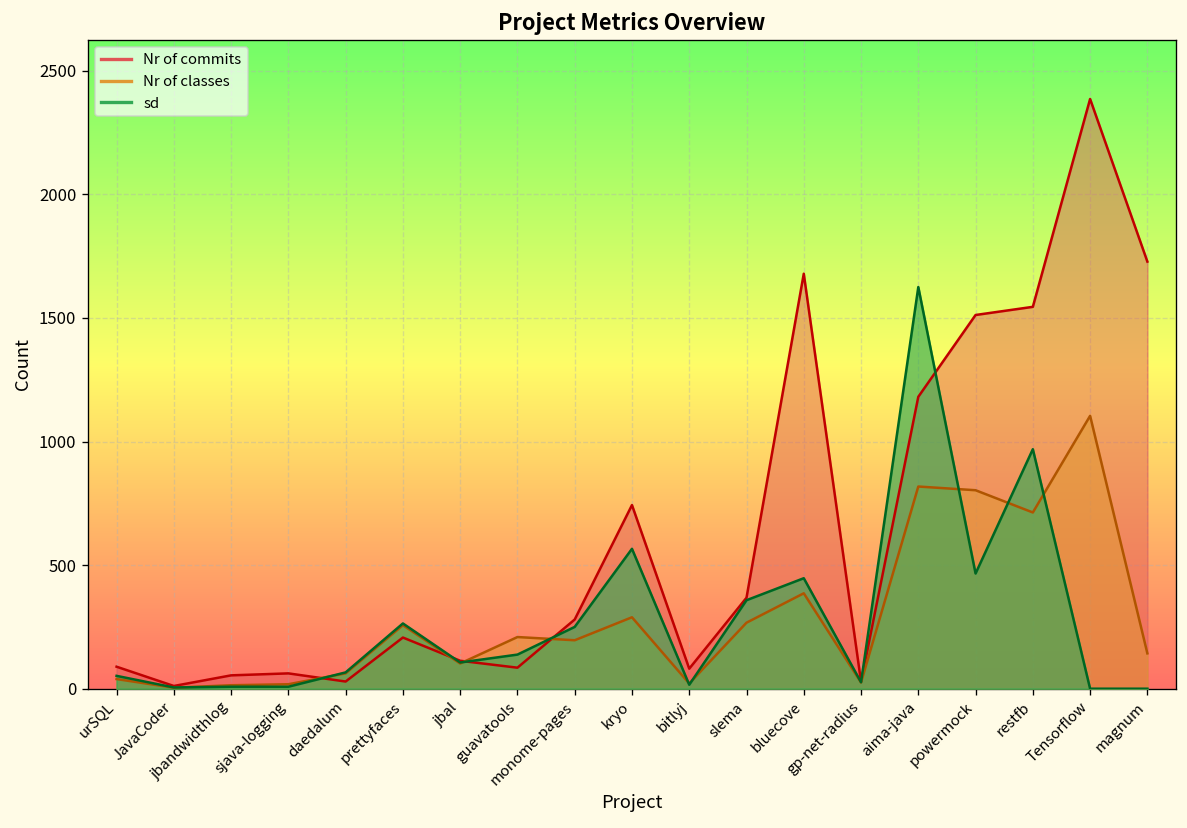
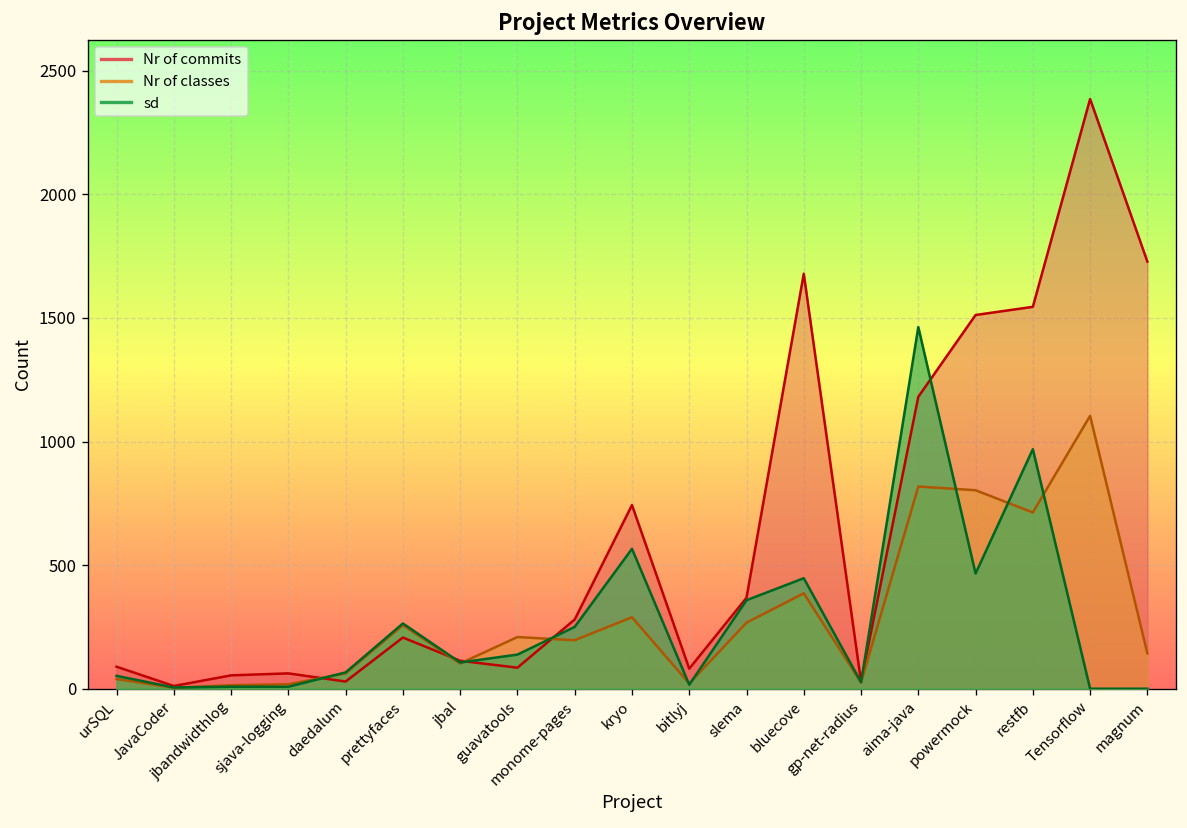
sd, aima-java: 1630 -> 1460
